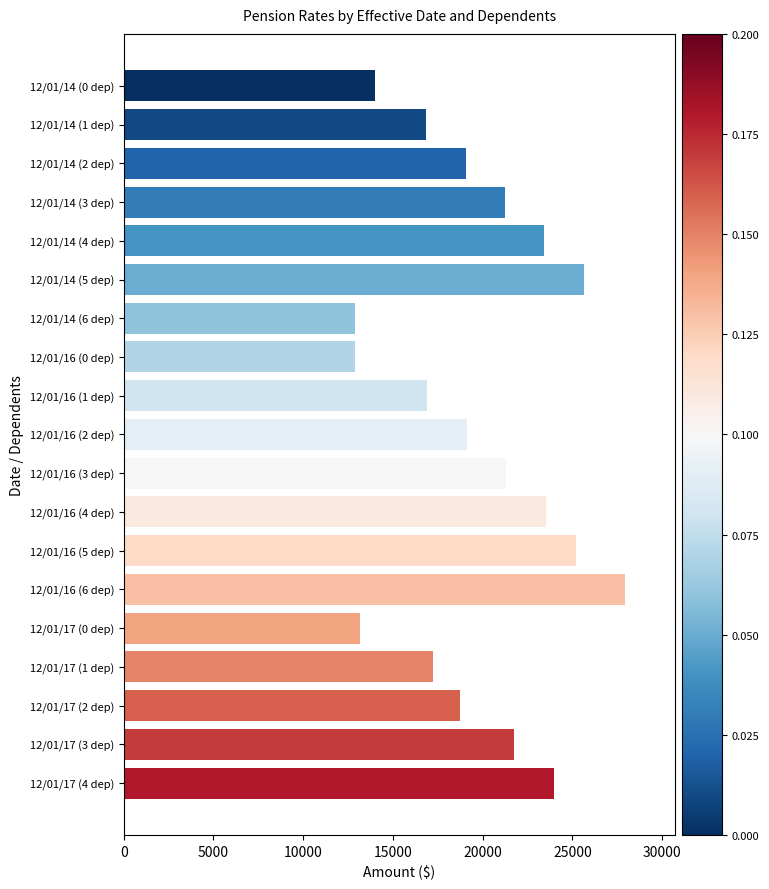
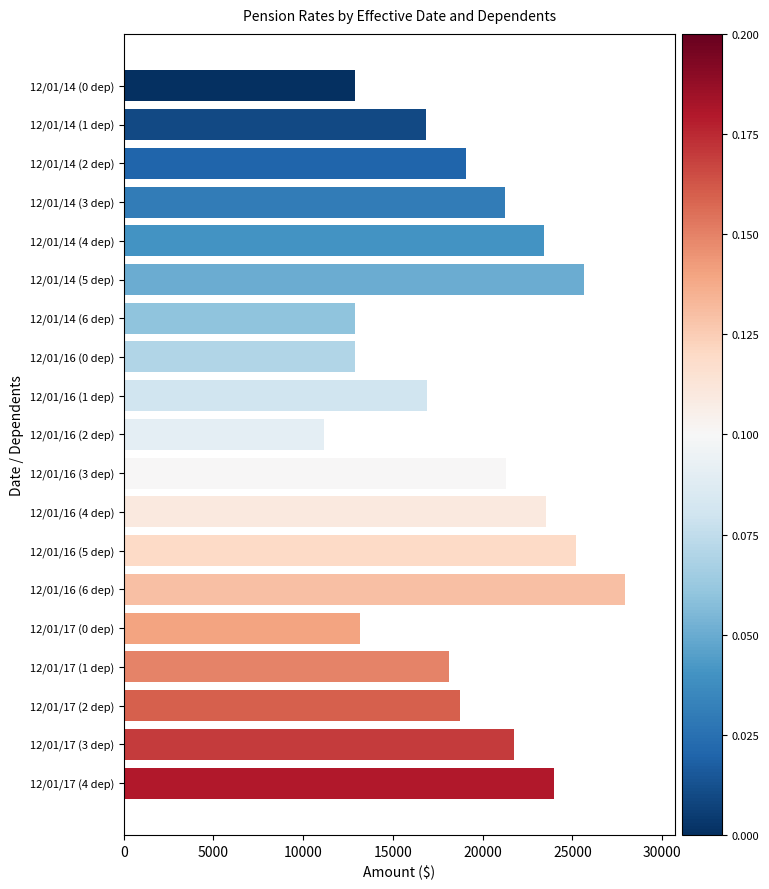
12/01/14 (0 dep): 14000 -> 12900
12/01/16 (2 dep): 19100 -> 11200
12/01/17 (1 dep): 17200 -> 18100
